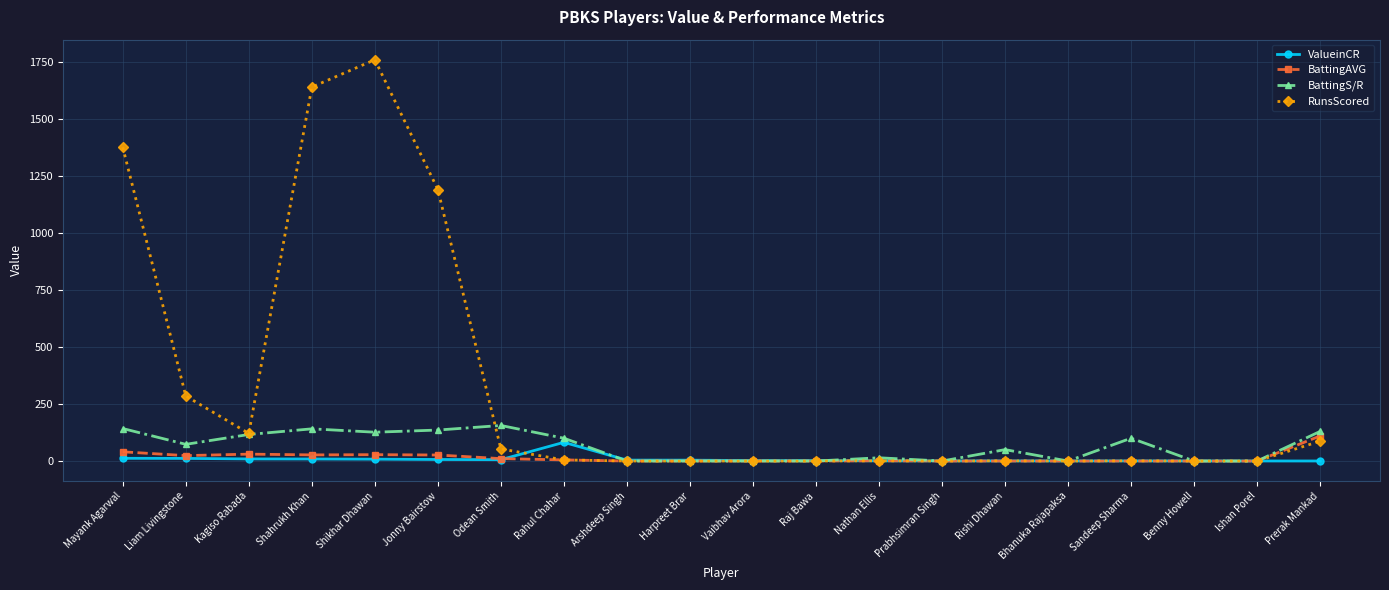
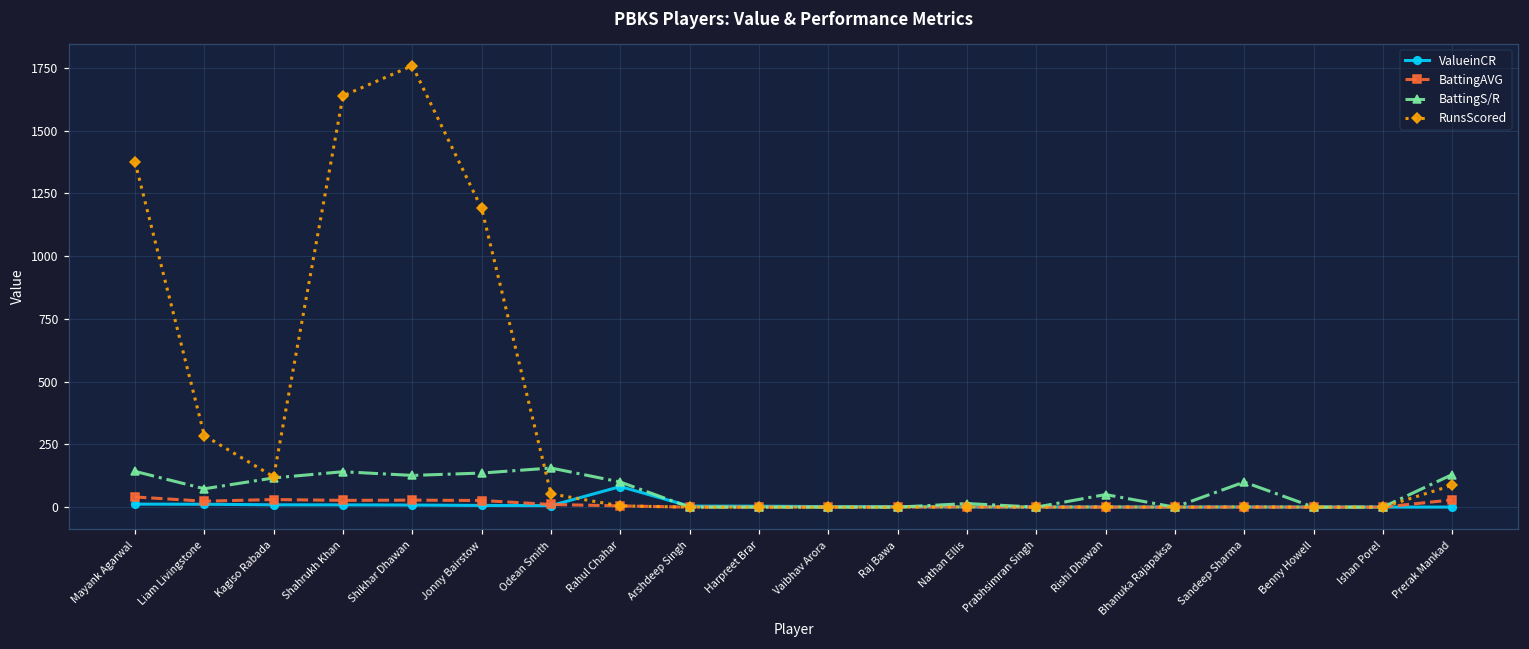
BattingAVG, Prerak Mankad: 110 -> 30
